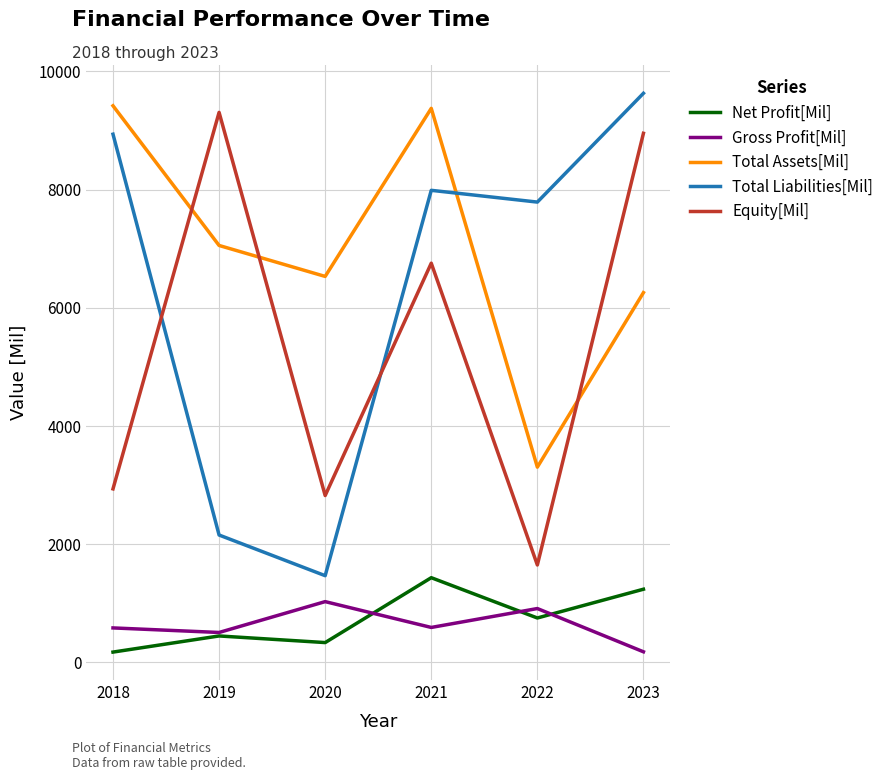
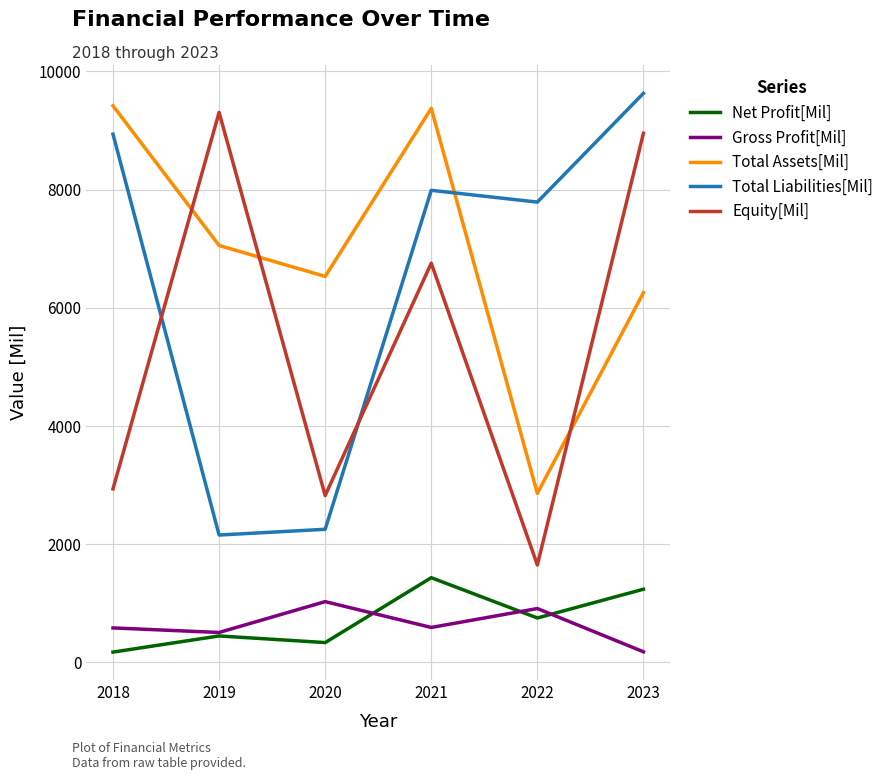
Total Liabilities[Mil], 2020: 1500 -> 2300
Total Assets[Mil], 2022: 3300 -> 2900
